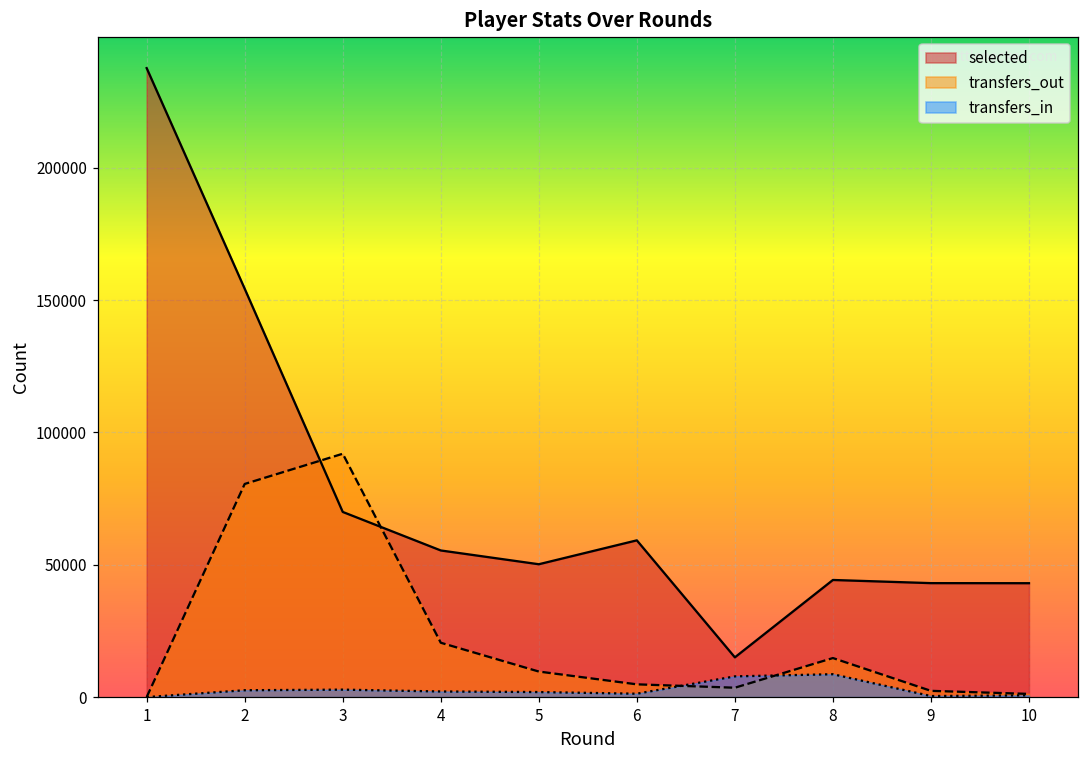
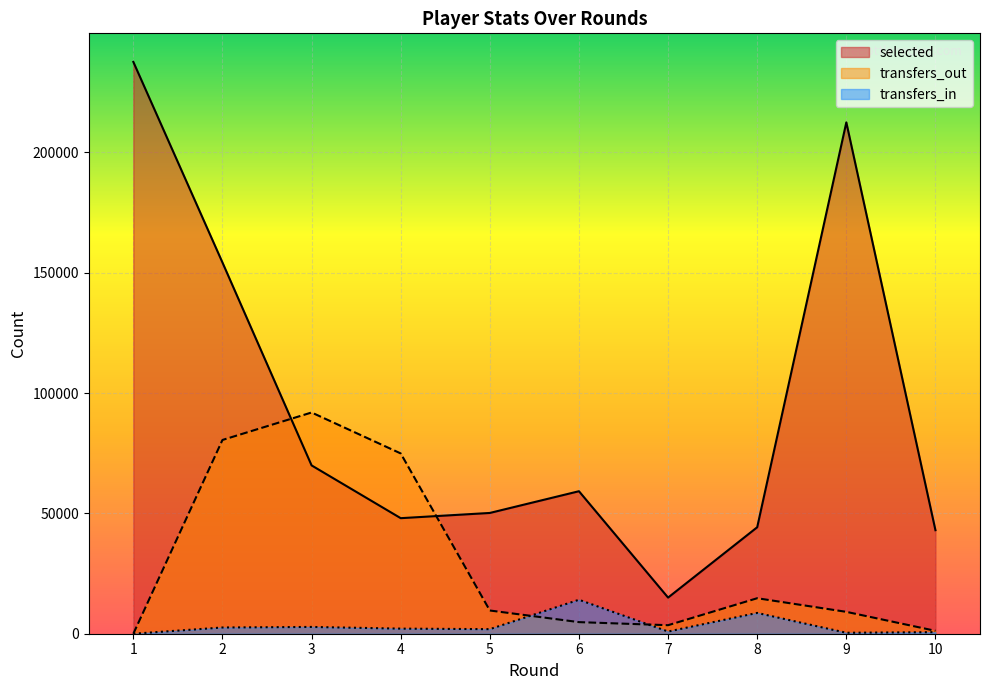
selected, 4: 55000 -> 48000
transfers_out, 4: 21000 -> 75000
transfers_in, 6: 1000 -> 14000
transfers_in, 7: 8000 -> 1000
selected, 9: 43000 -> 213000
transfers_out, 9: 2000 -> 9000
